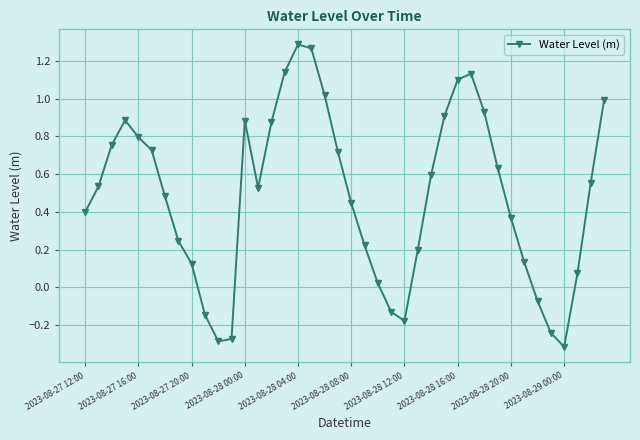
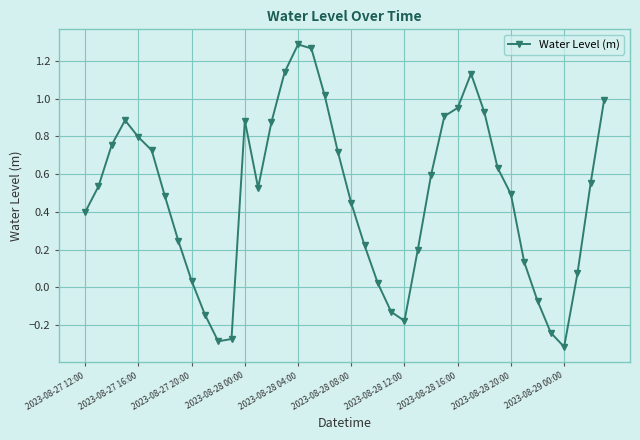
2023-08-27 20:00: 0.13 -> 0.04
2023-08-28 16:00: 1.10 -> 0.95
2023-08-28 20:00: 0.37 -> 0.49
